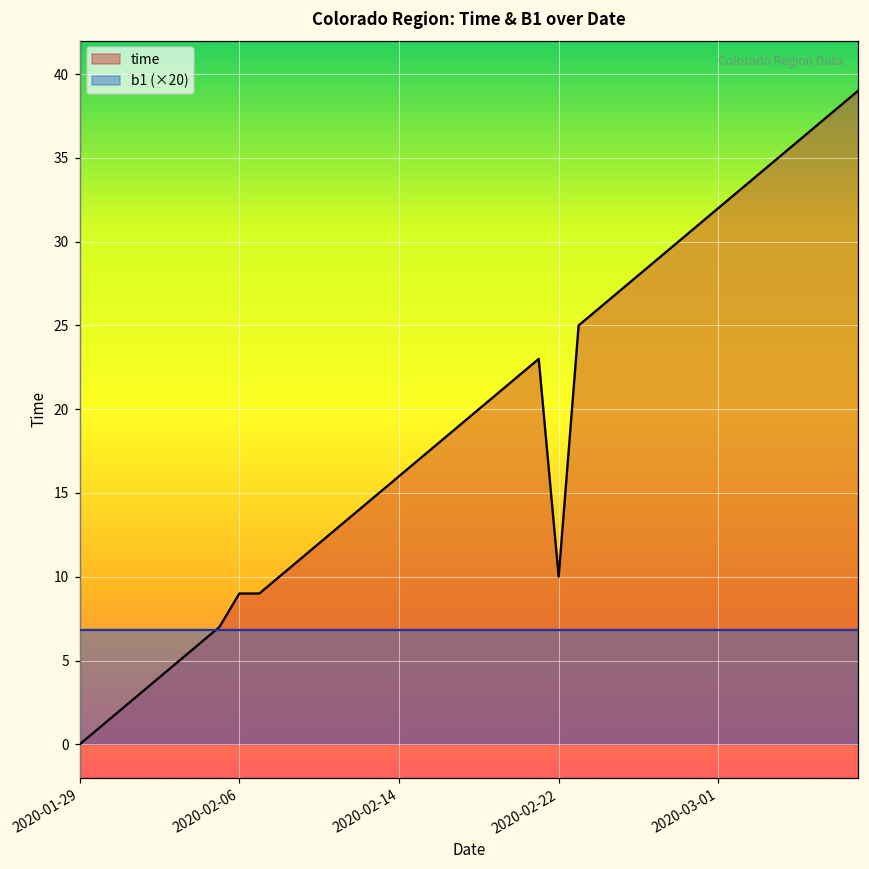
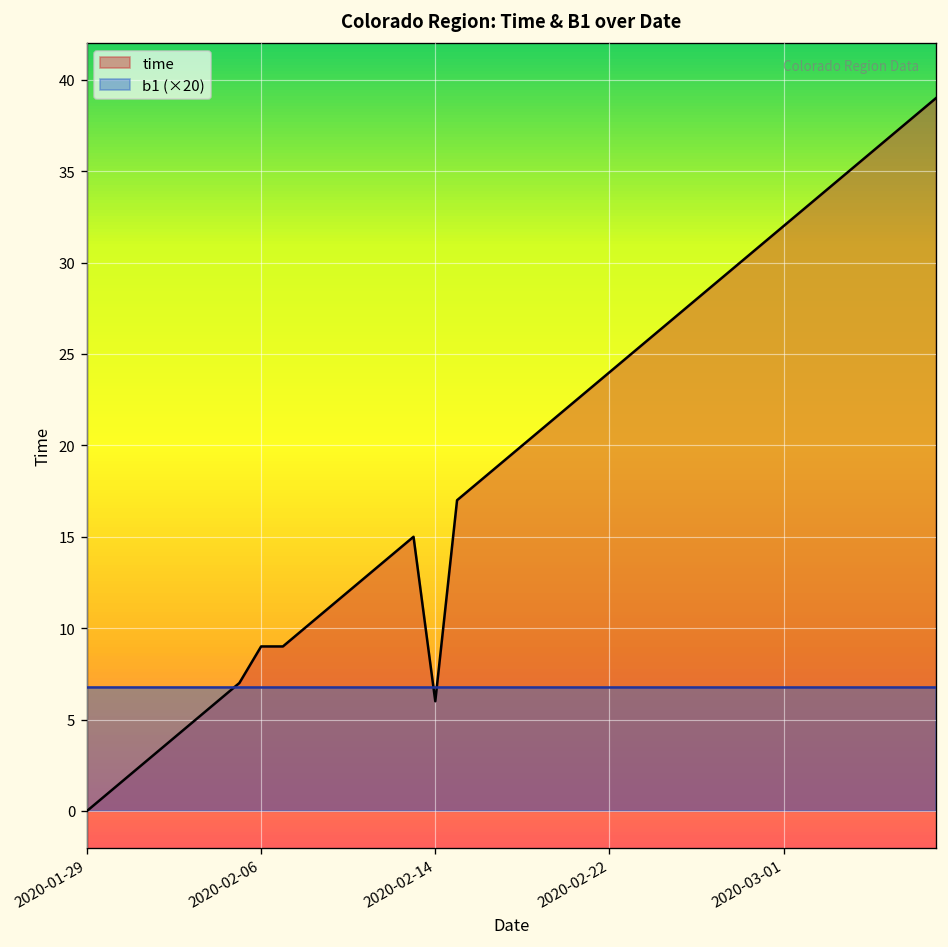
time, 2020-02-14: 16 -> 6
time, 2020-02-22: 10 -> 24
